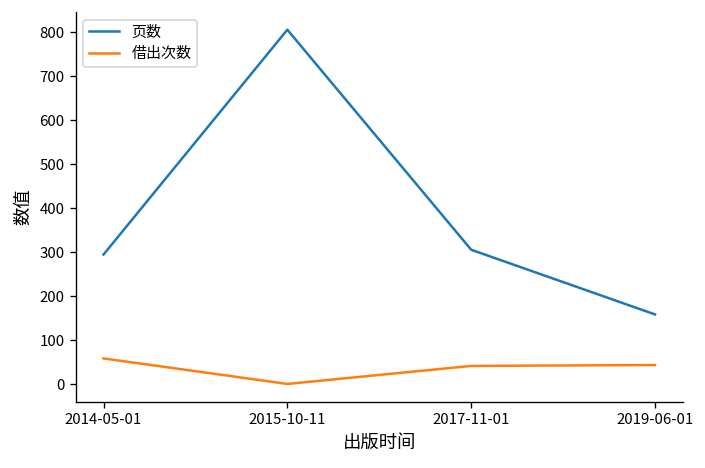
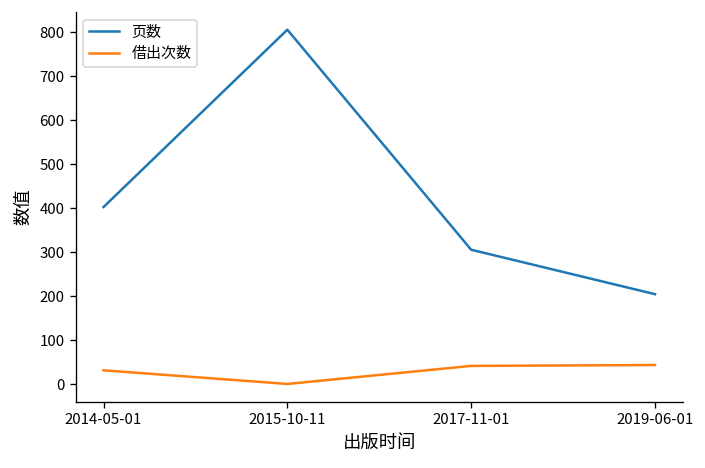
页数, 2014-05-01: 300 -> 400
借出次数, 2014-05-01: 60 -> 30
页数, 2019-06-01: 160 -> 210
